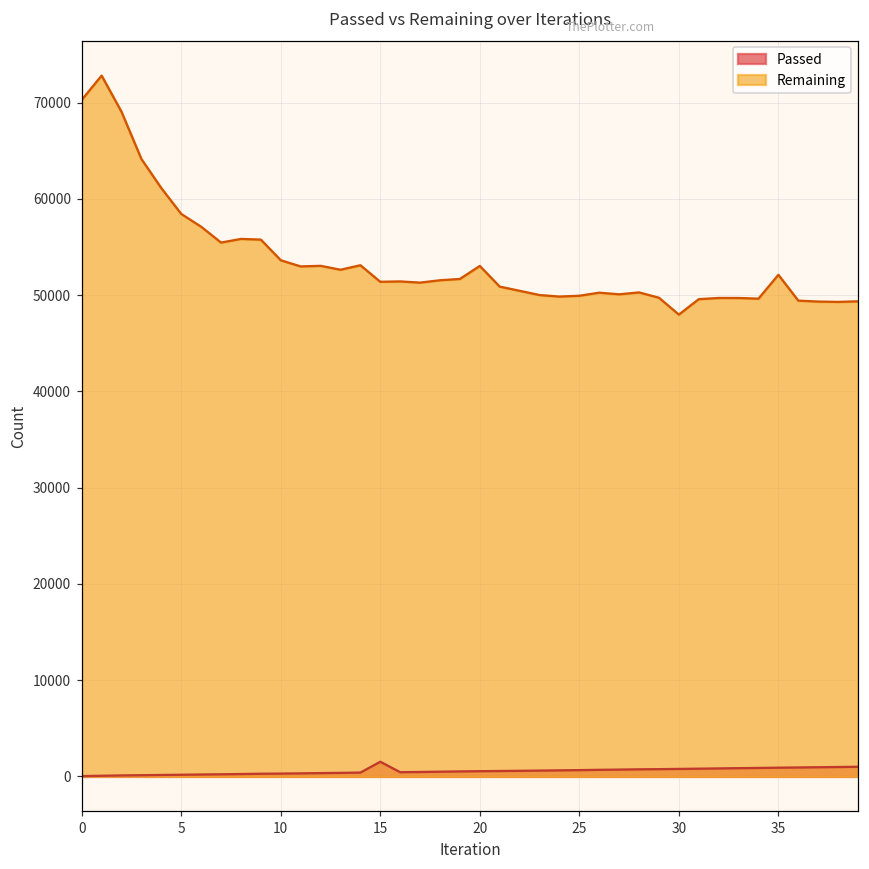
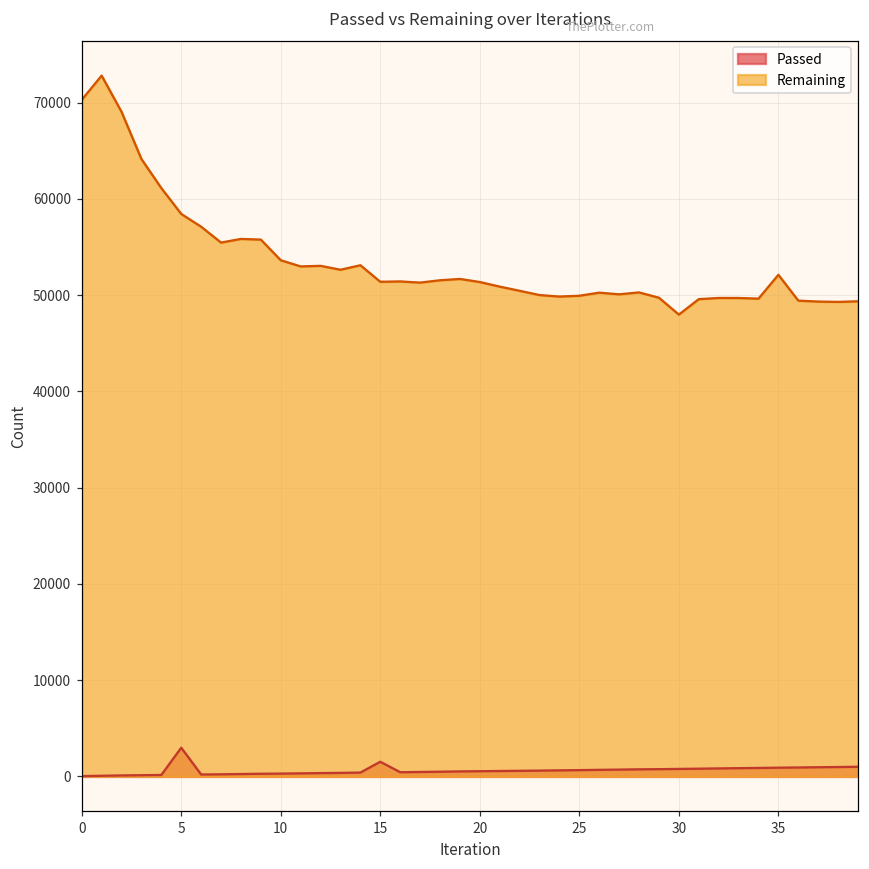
Passed, 5: 0 -> 3000
Remaining, 20: 53000 -> 51000
